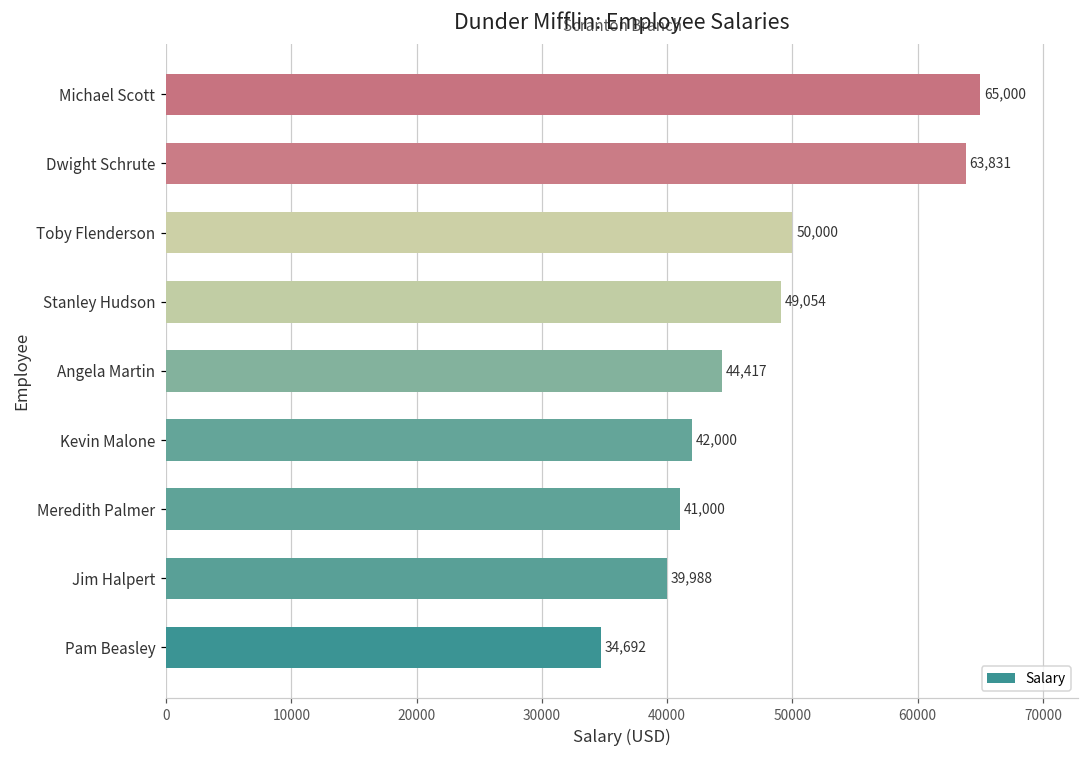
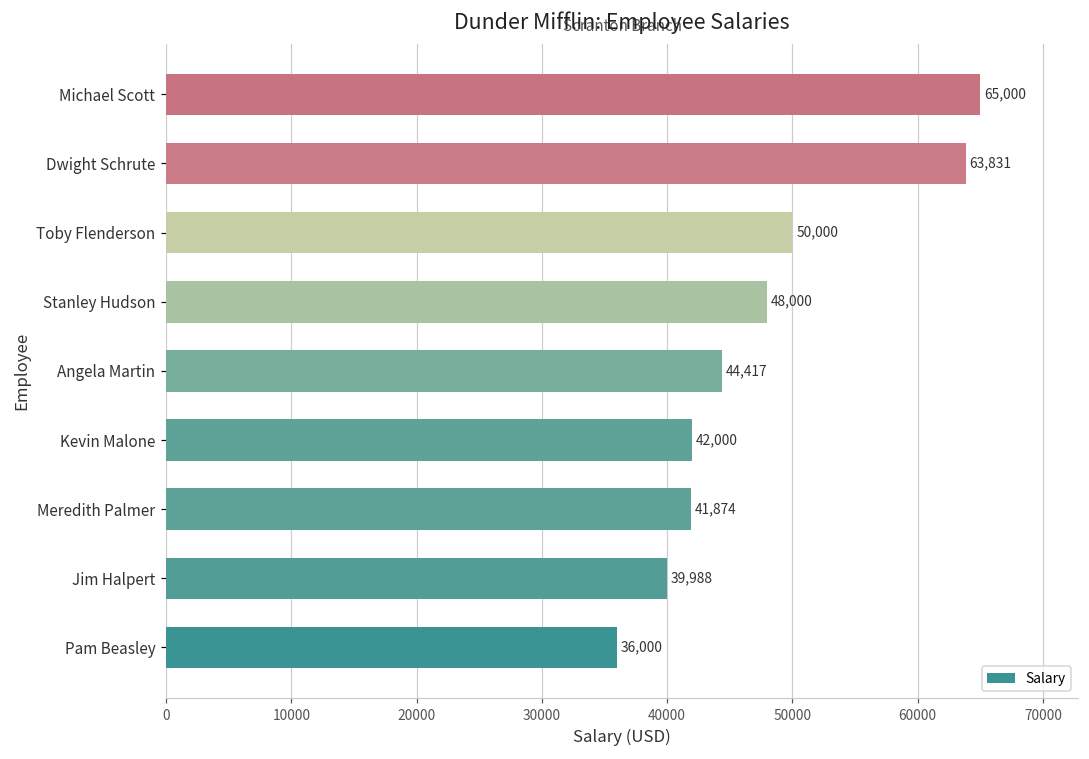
Stanley Hudson: 49,054 -> 48,000
Meredith Palmer: 41,000 -> 41,874
Pam Beasley: 34,692 -> 36,000
